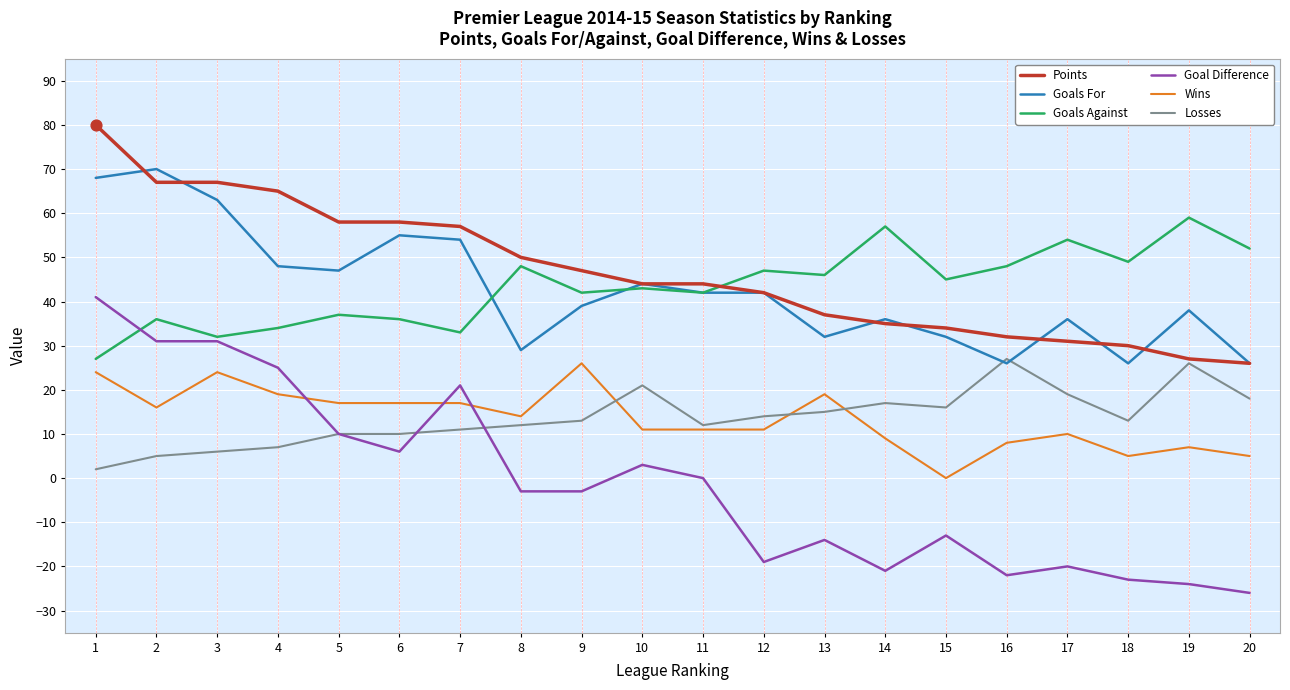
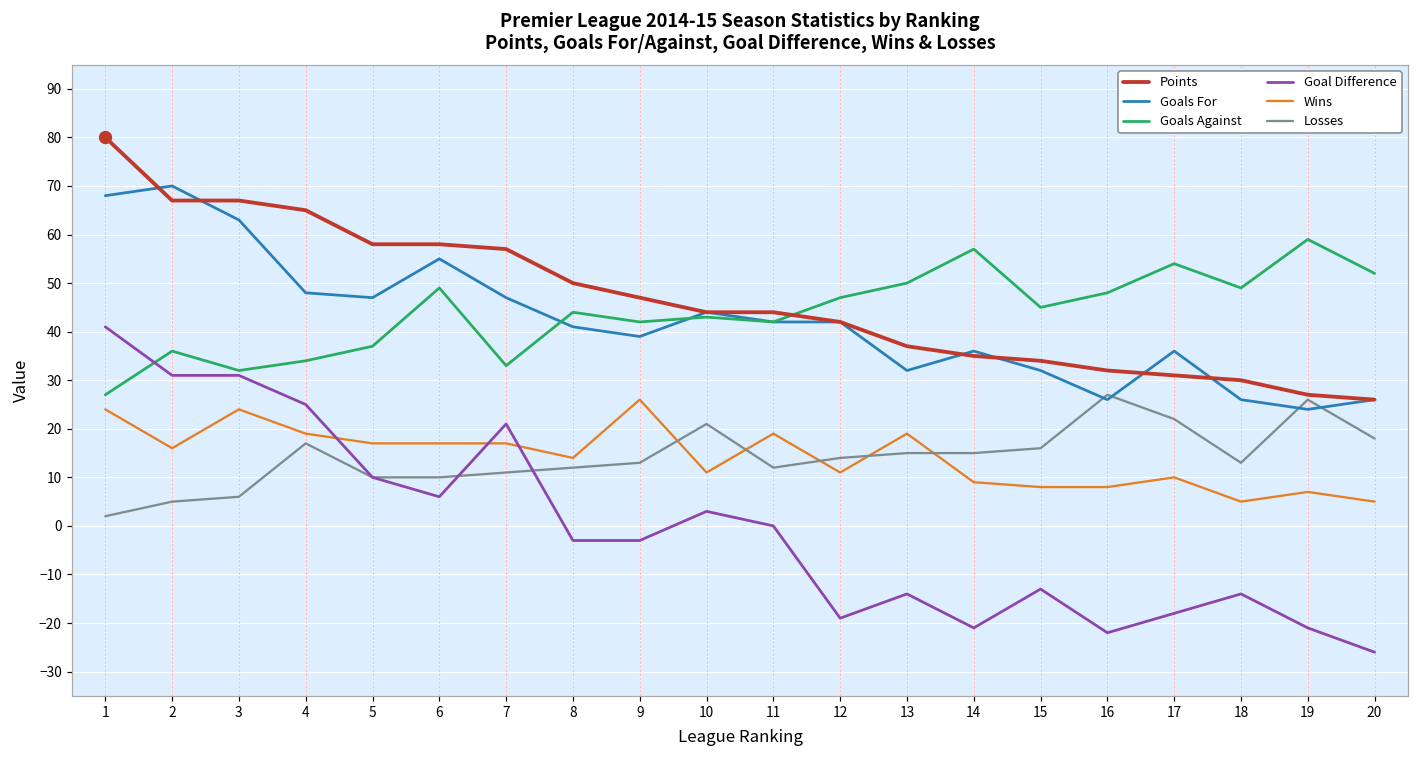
Losses, 4: 7 -> 17
Goals Against, 6: 36 -> 49
Goals For, 7: 54 -> 47
Goals For, 8: 29 -> 41
Goals Against, 8: 48 -> 44
Wins, 11: 11 -> 19
Goals Against, 13: 46 -> 50
Losses, 14: 17 -> 15
Wins, 15: 0 -> 8
Goal Difference, 17: -20 -> -18
Losses, 17: 19 -> 22
Goal Difference, 18: -23 -> -14
Goals For, 19: 38 -> 24
Goal Difference, 19: -24 -> -21
